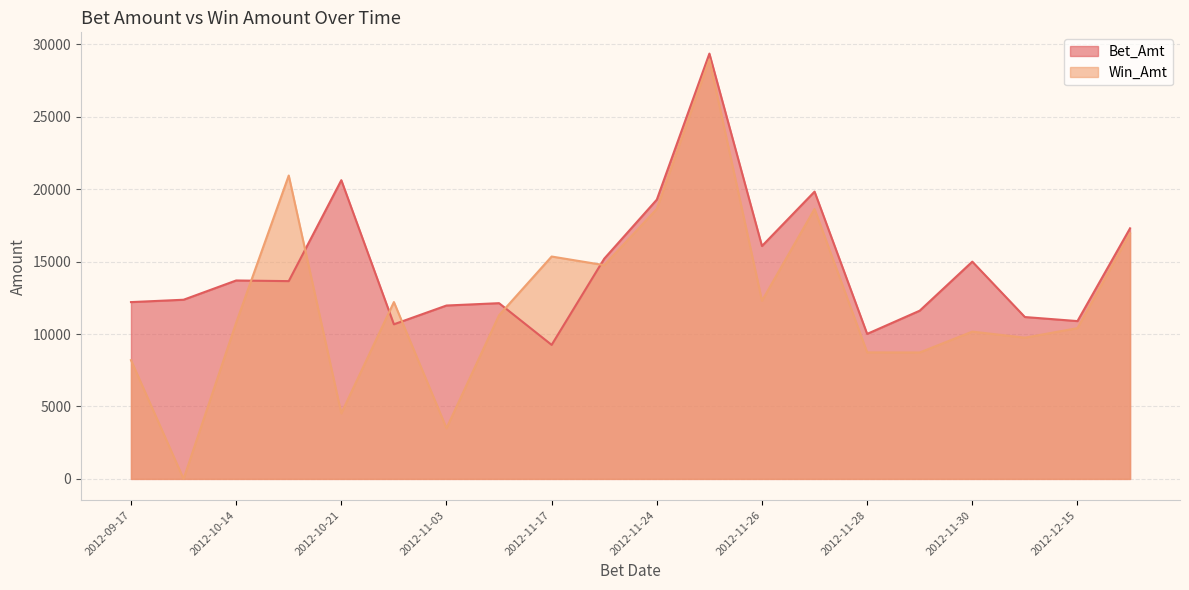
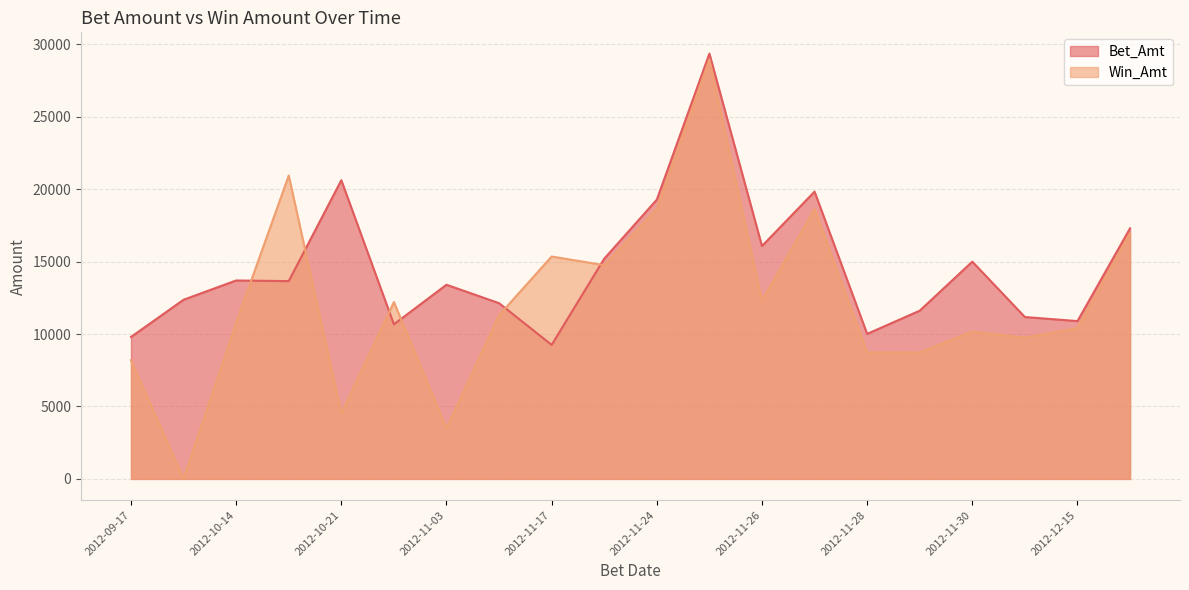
Bet_Amt, 2012-09-17: 12200 -> 9800
Bet_Amt, 2012-11-03: 12000 -> 13400
